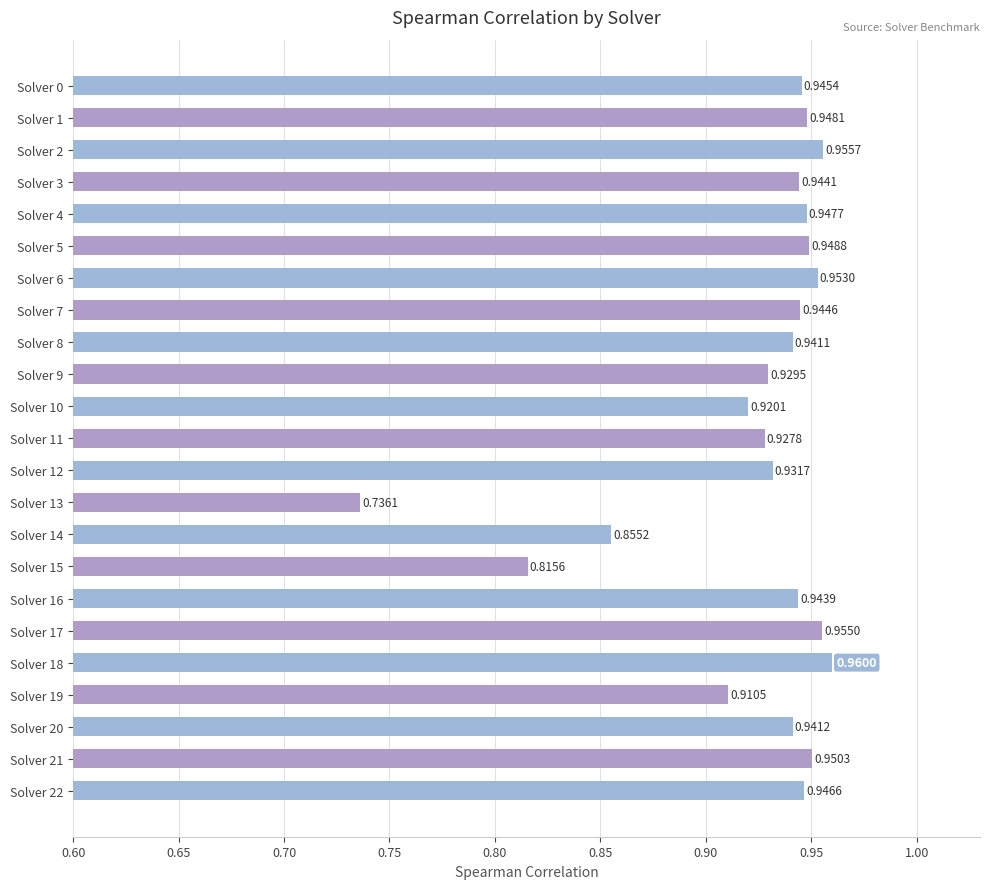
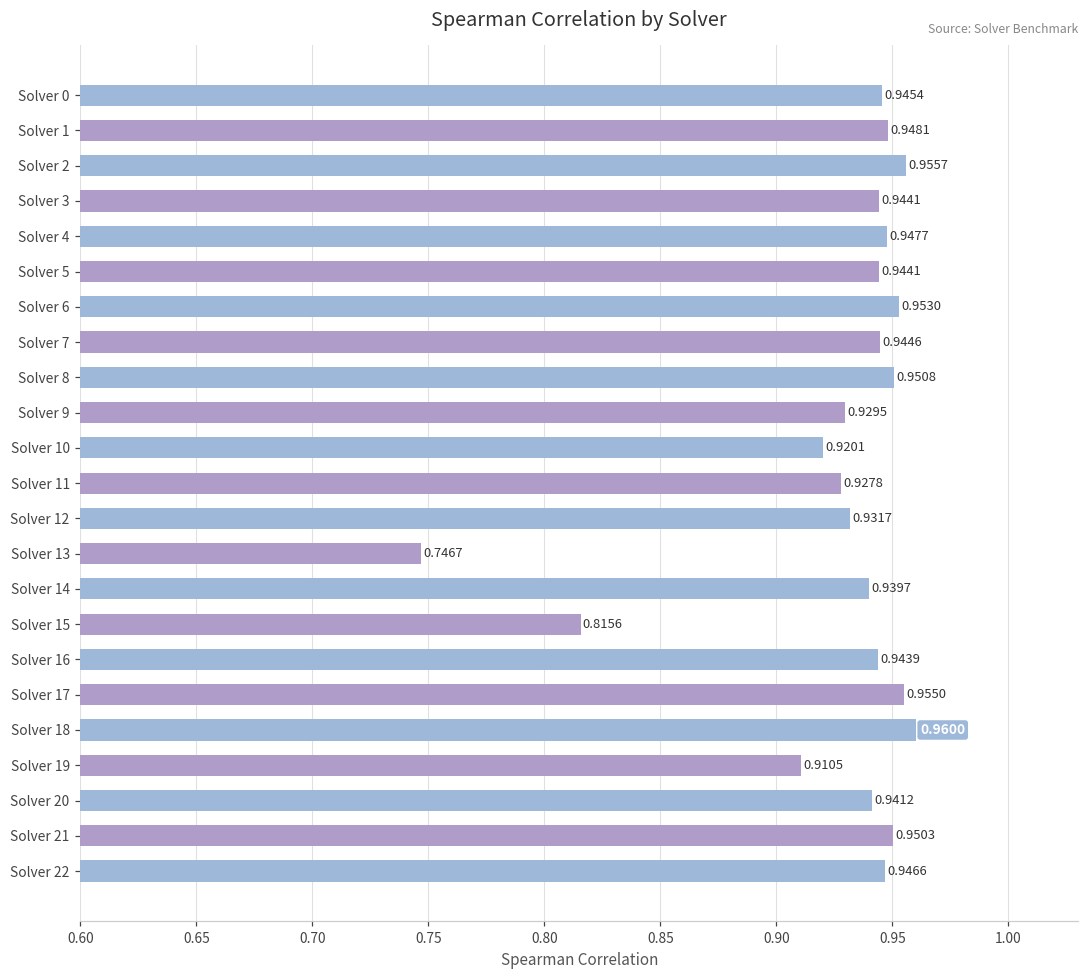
Solver 5: 0.9488 -> 0.9441
Solver 8: 0.9411 -> 0.9508
Solver 13: 0.7361 -> 0.7467
Solver 14: 0.8552 -> 0.9397
